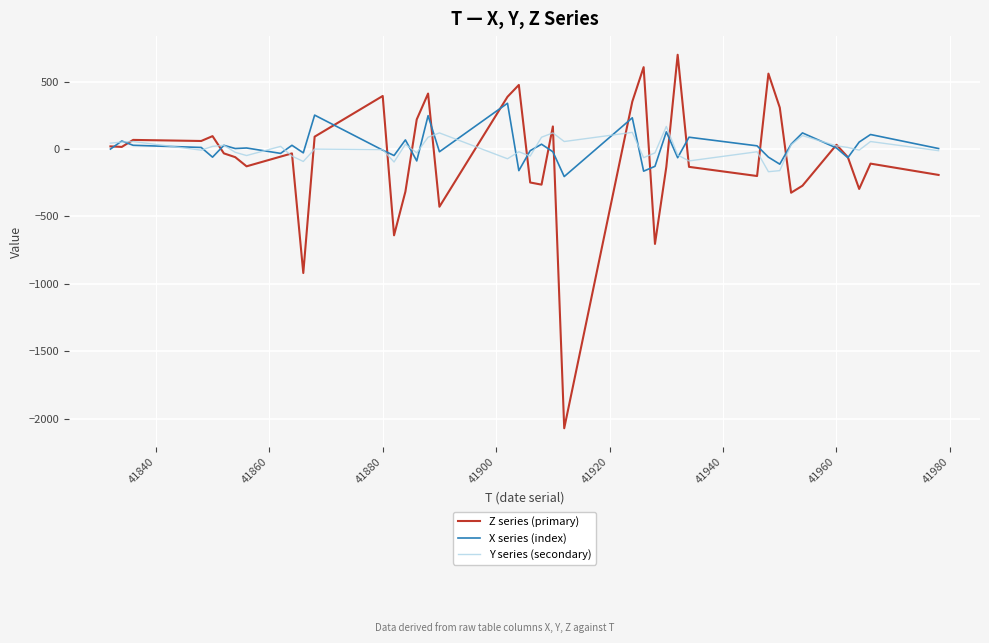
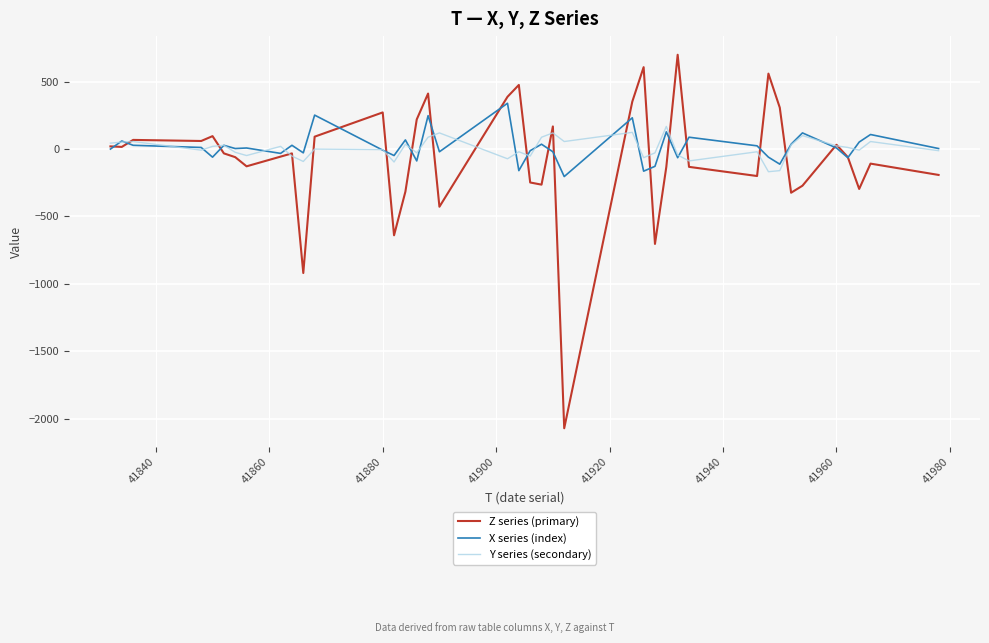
Z series (primary), 41880: 390 -> 270
